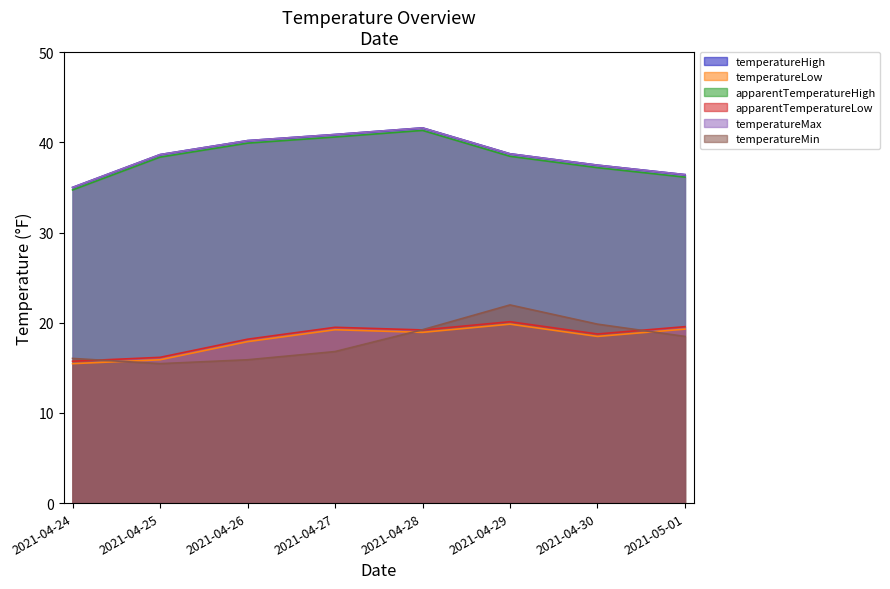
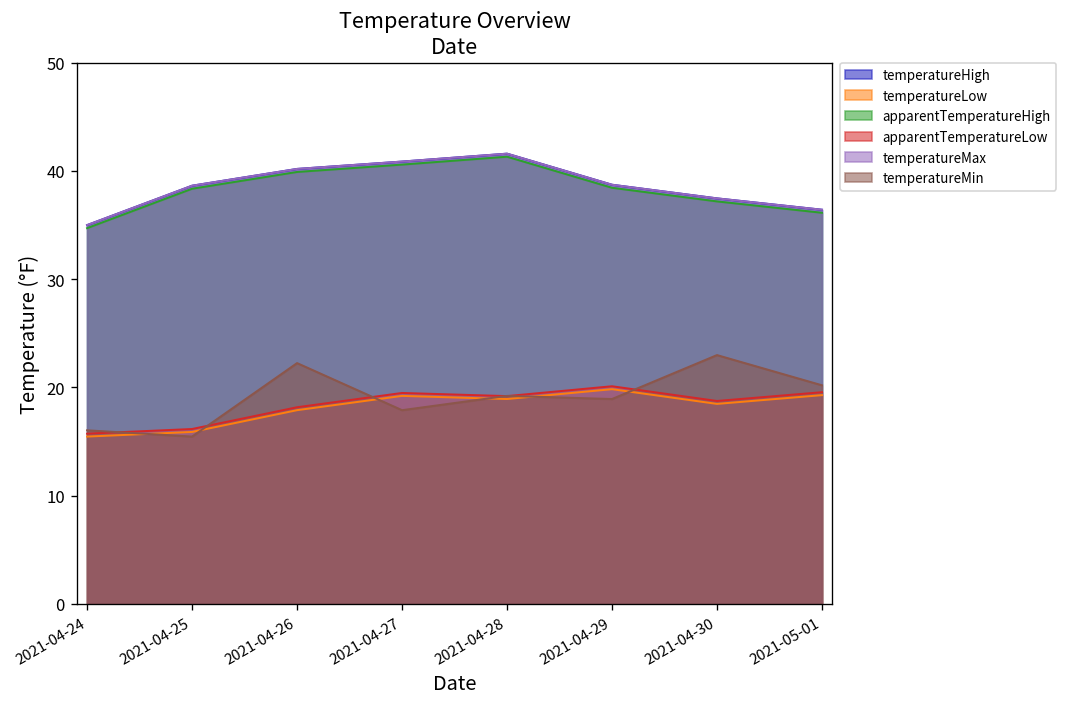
temperatureMin, 2021-04-26: 16 -> 22
temperatureMin, 2021-04-27: 17 -> 18
temperatureMin, 2021-04-29: 22 -> 19
temperatureMin, 2021-04-30: 20 -> 23
temperatureMin, 2021-05-01: 18 -> 20
